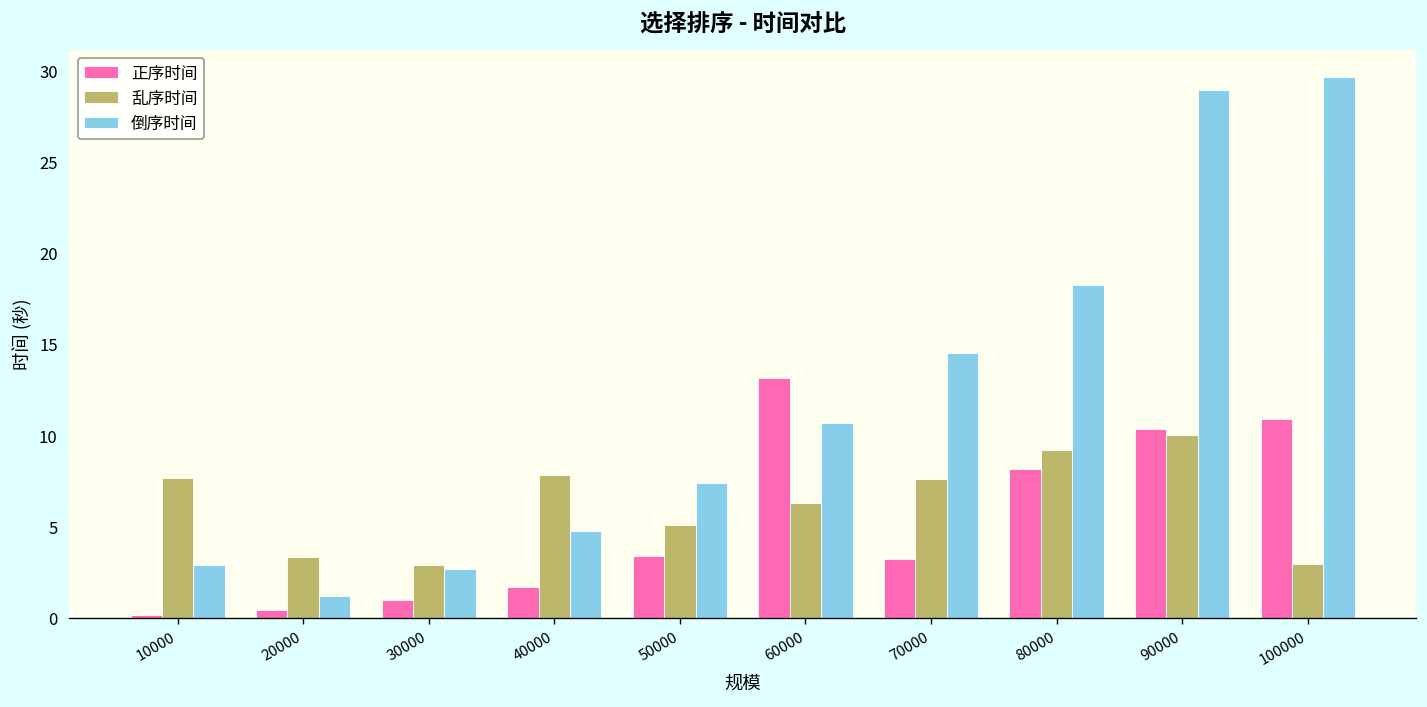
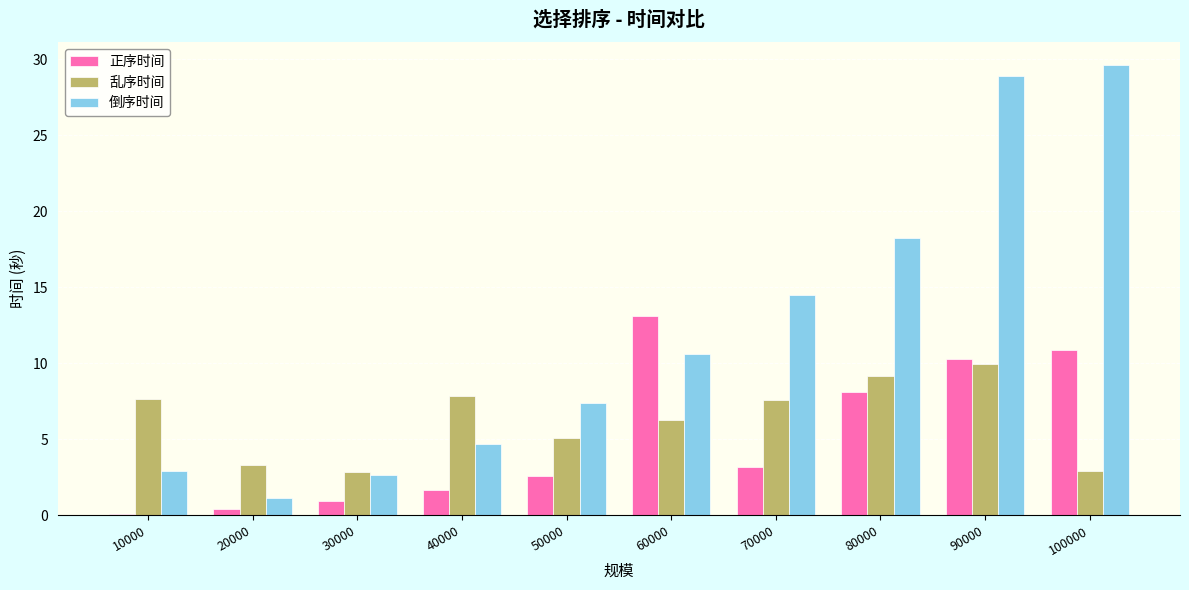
正序时间, 50000: 3.4 -> 2.6
